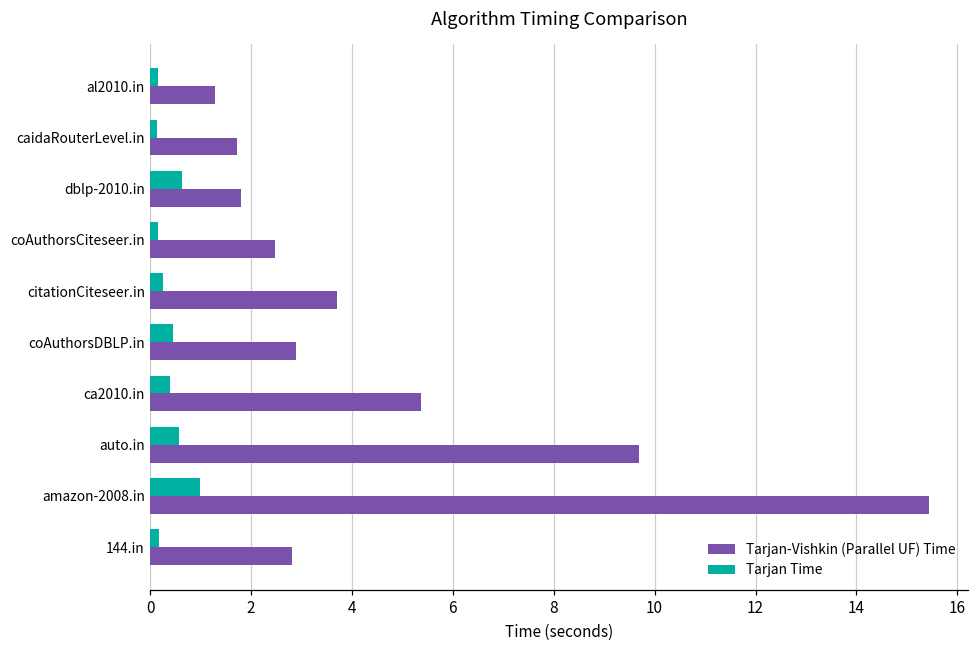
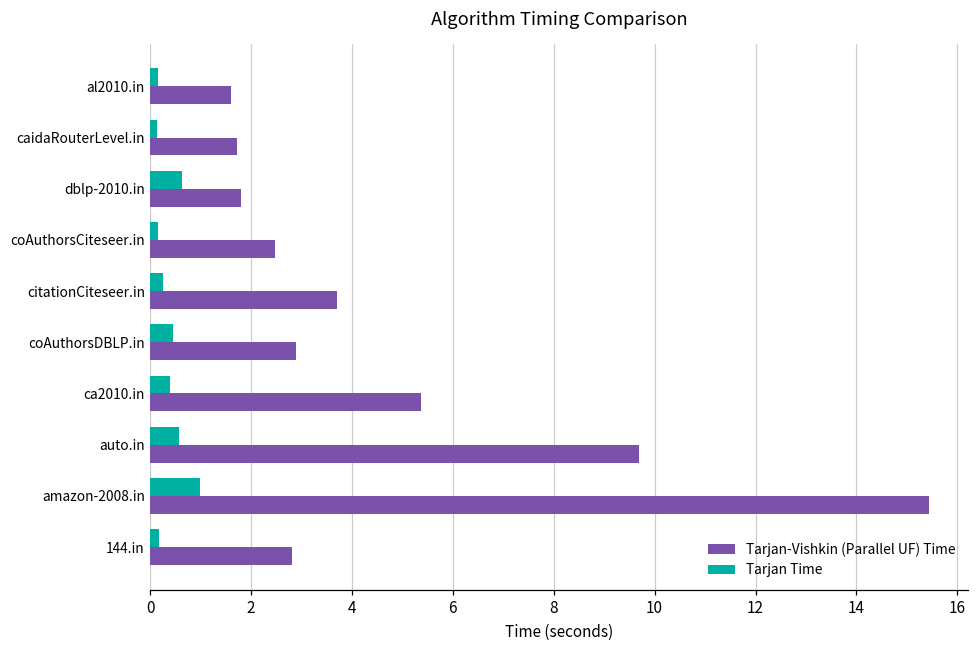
Tarjan-Vishkin (Parallel UF) Time, al2010.in: 1.3 -> 1.6
